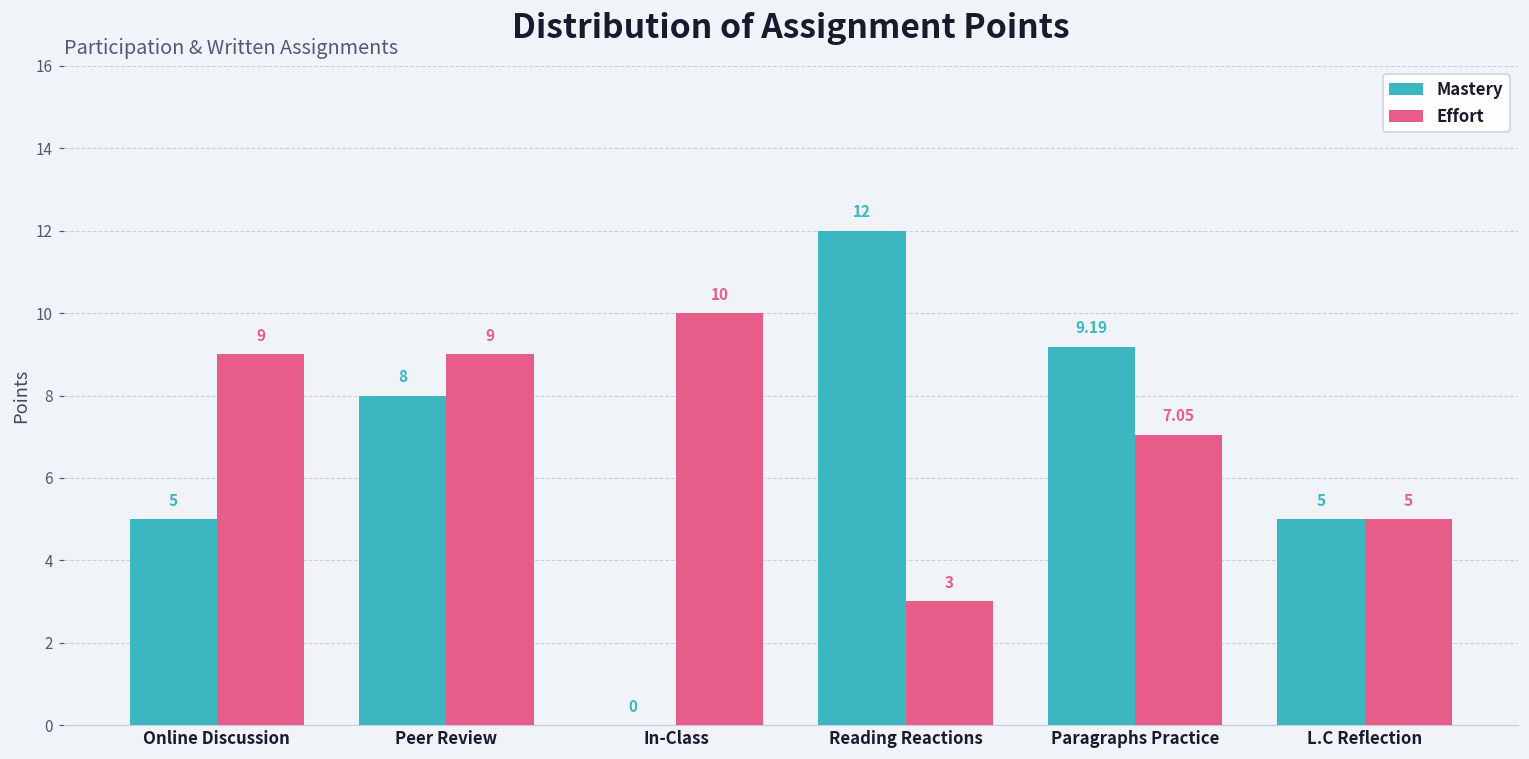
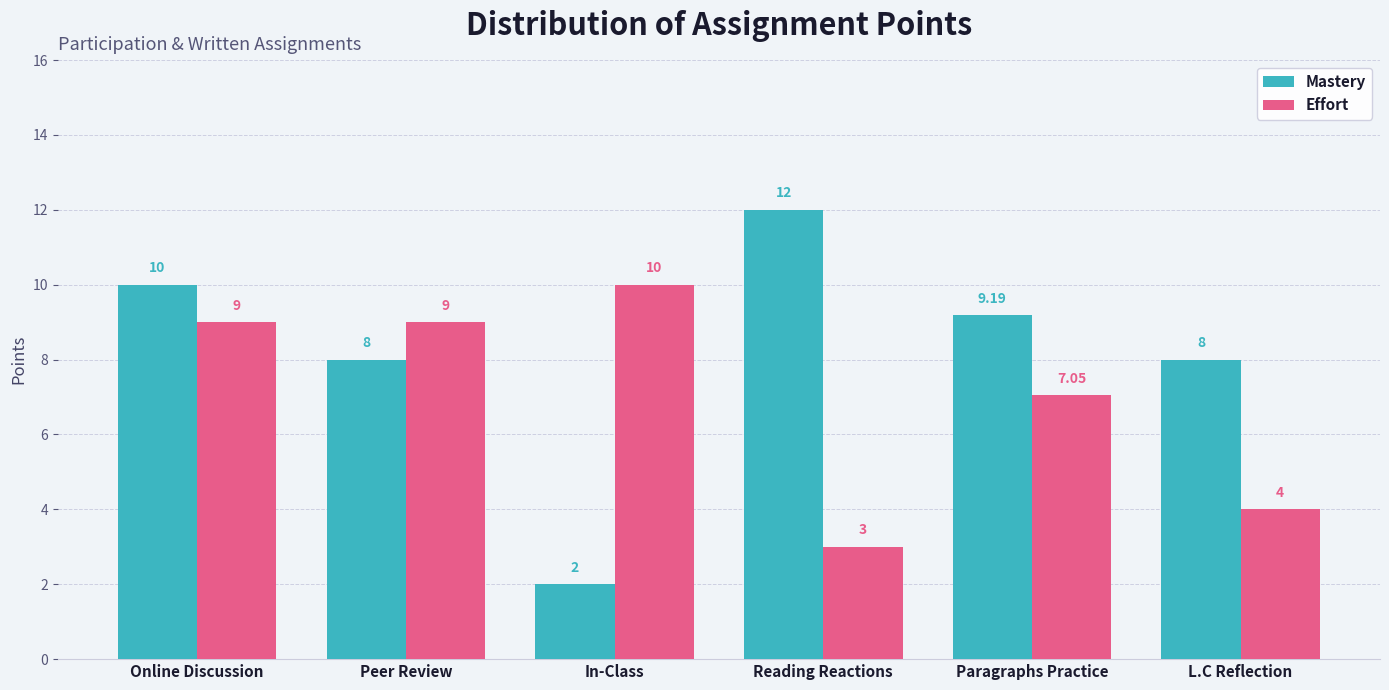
Mastery, Online Discussion: 5 -> 10
Mastery, In-Class: 0 -> 2
Mastery, L.C Reflection: 5 -> 8
Effort, L.C Reflection: 5 -> 4
